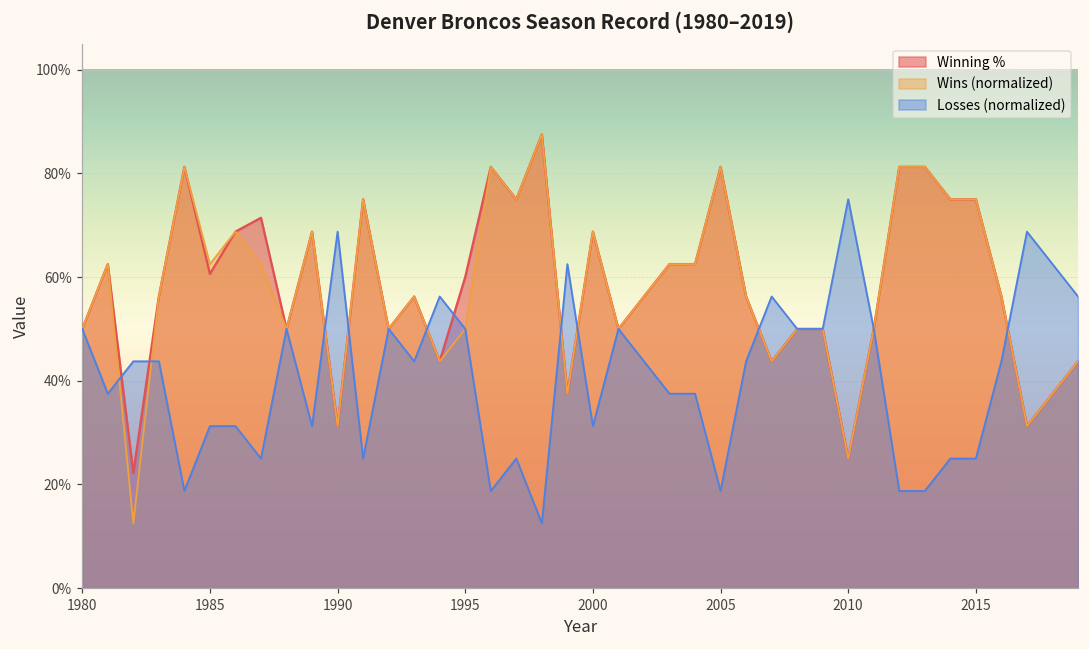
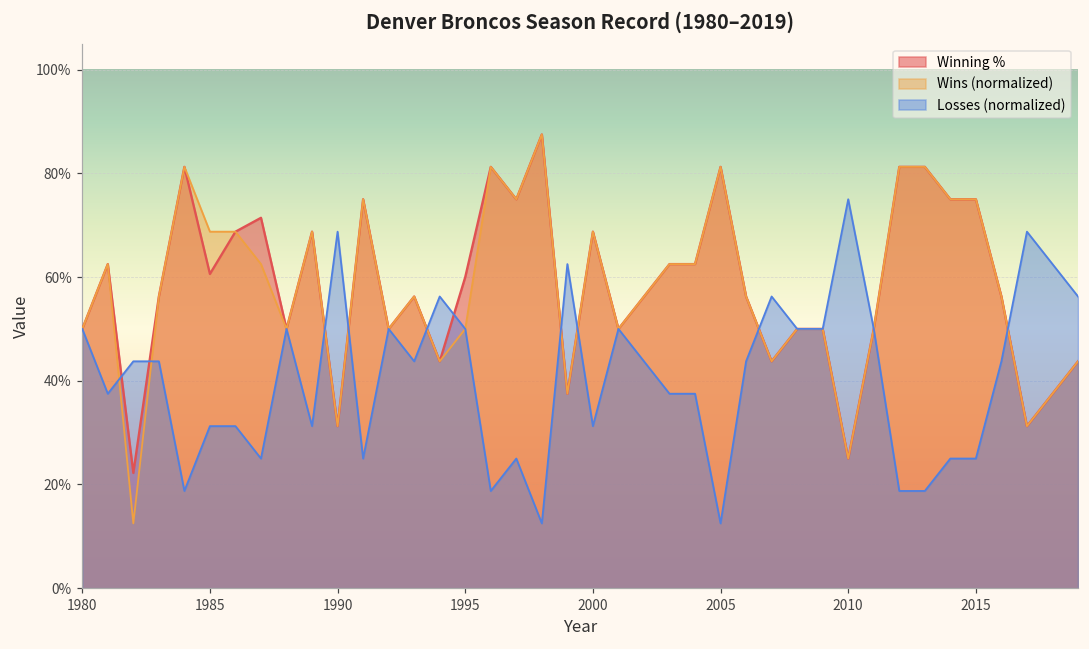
Wins (normalized), 1985: 63% -> 69%
Losses (normalized), 2005: 19% -> 13%
